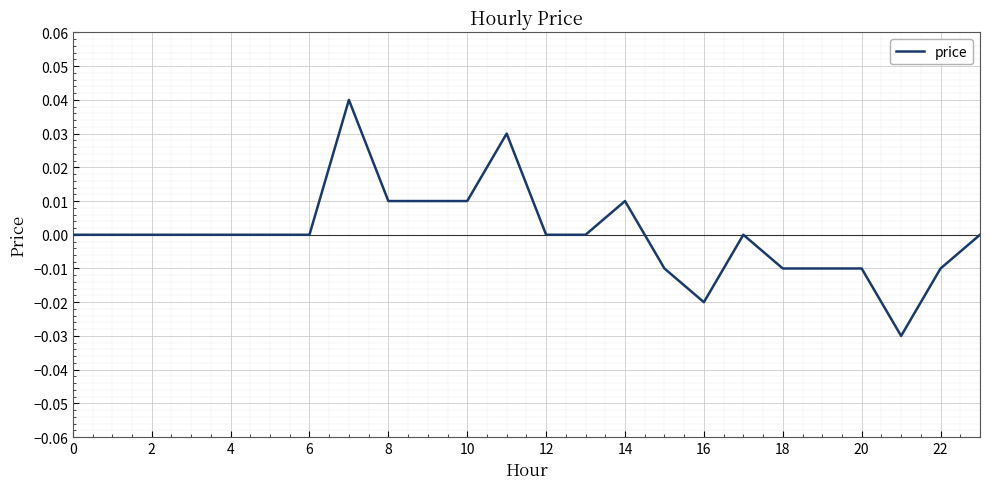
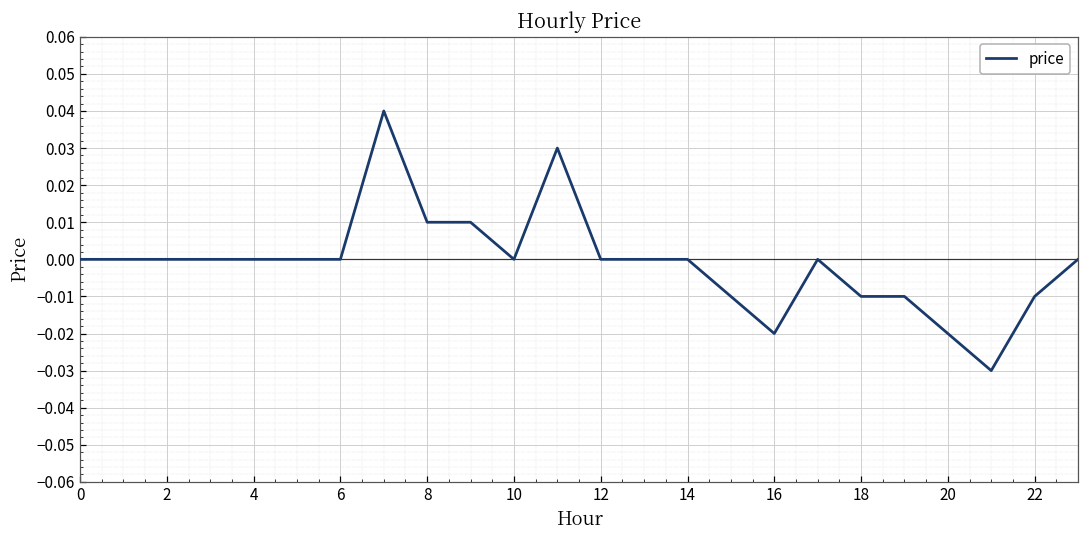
10: 0.01 -> 0.00
14: 0.01 -> 0.00
20: -0.01 -> -0.02
